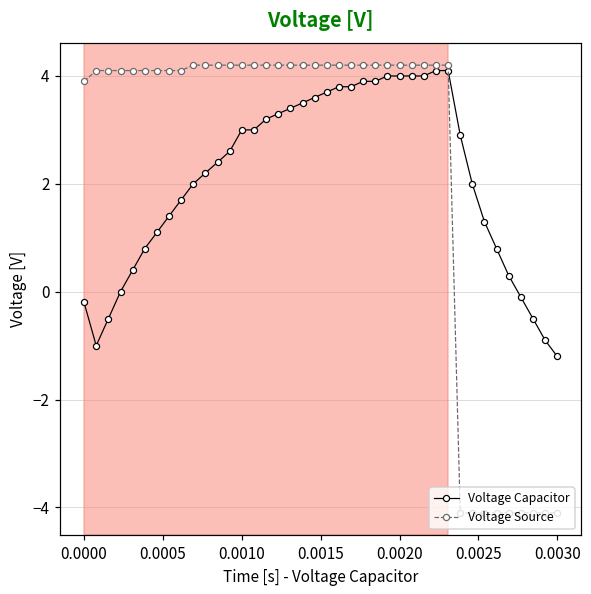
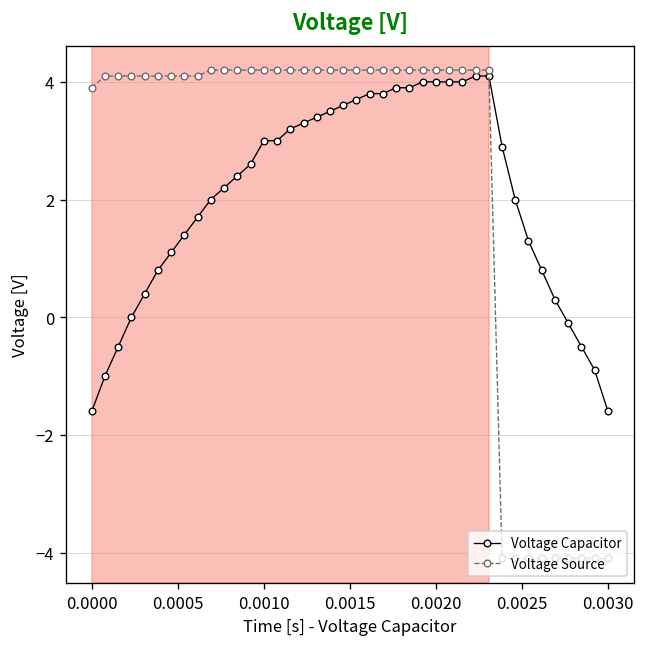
Voltage Capacitor, 0.0000: -0.2 -> -1.6
Voltage Capacitor, 0.0030: -1.2 -> -1.6
